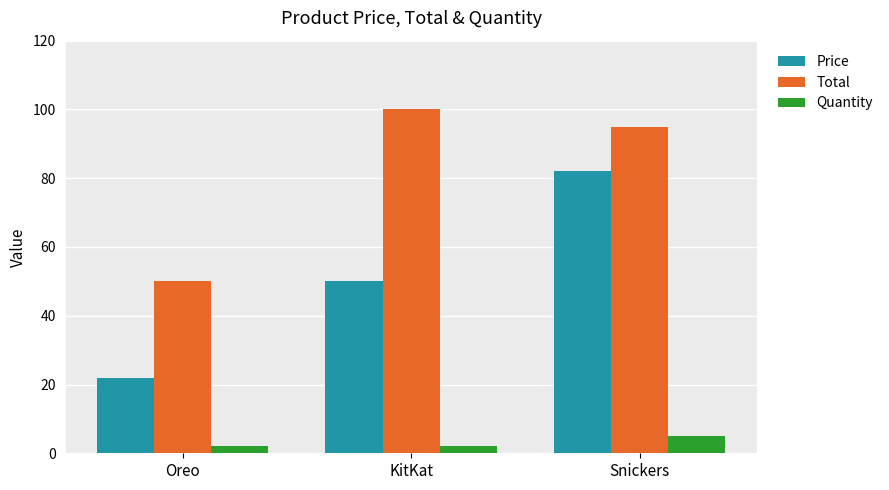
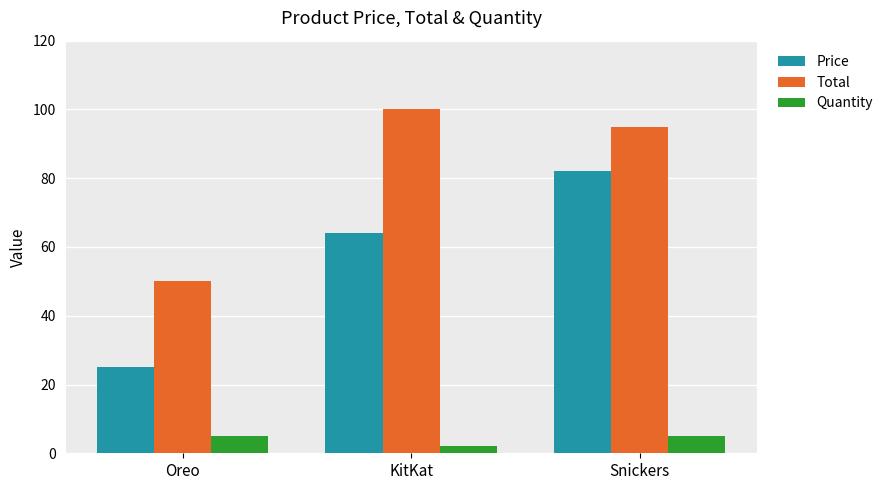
Price, Oreo: 22 -> 25
Quantity, Oreo: 2 -> 5
Price, KitKat: 50 -> 64
